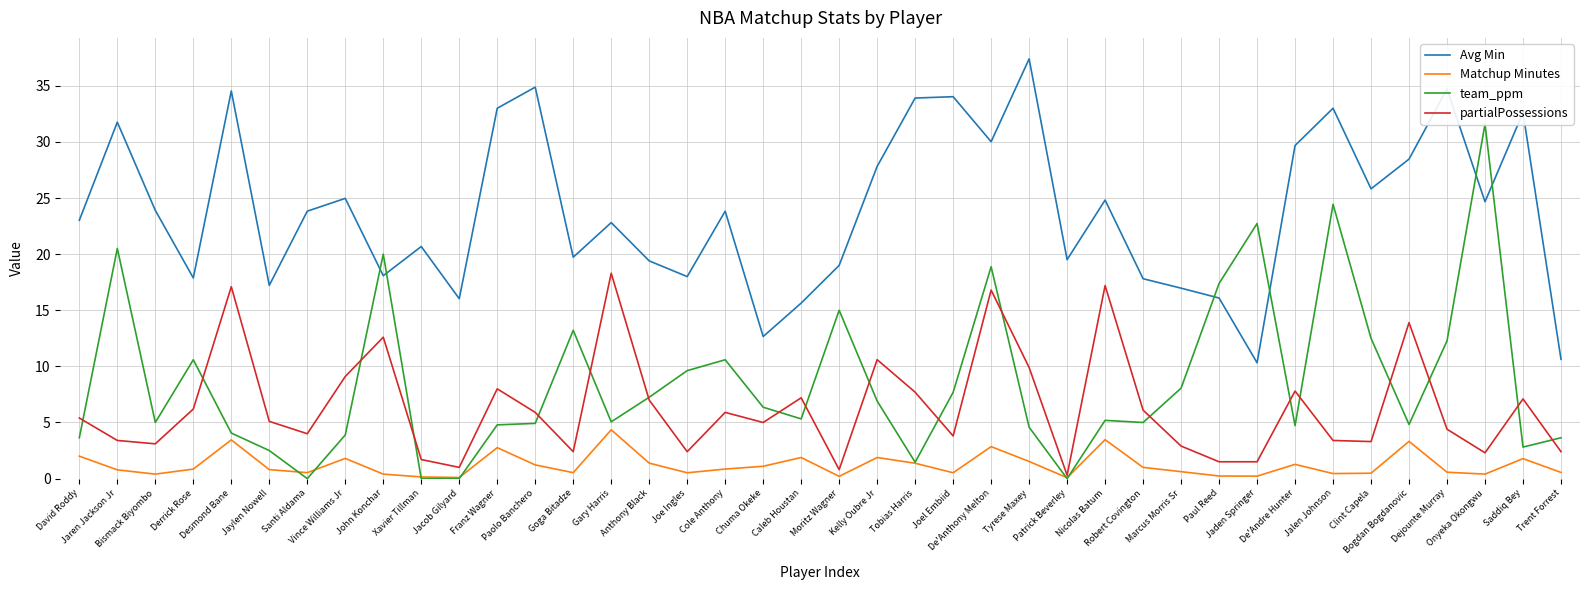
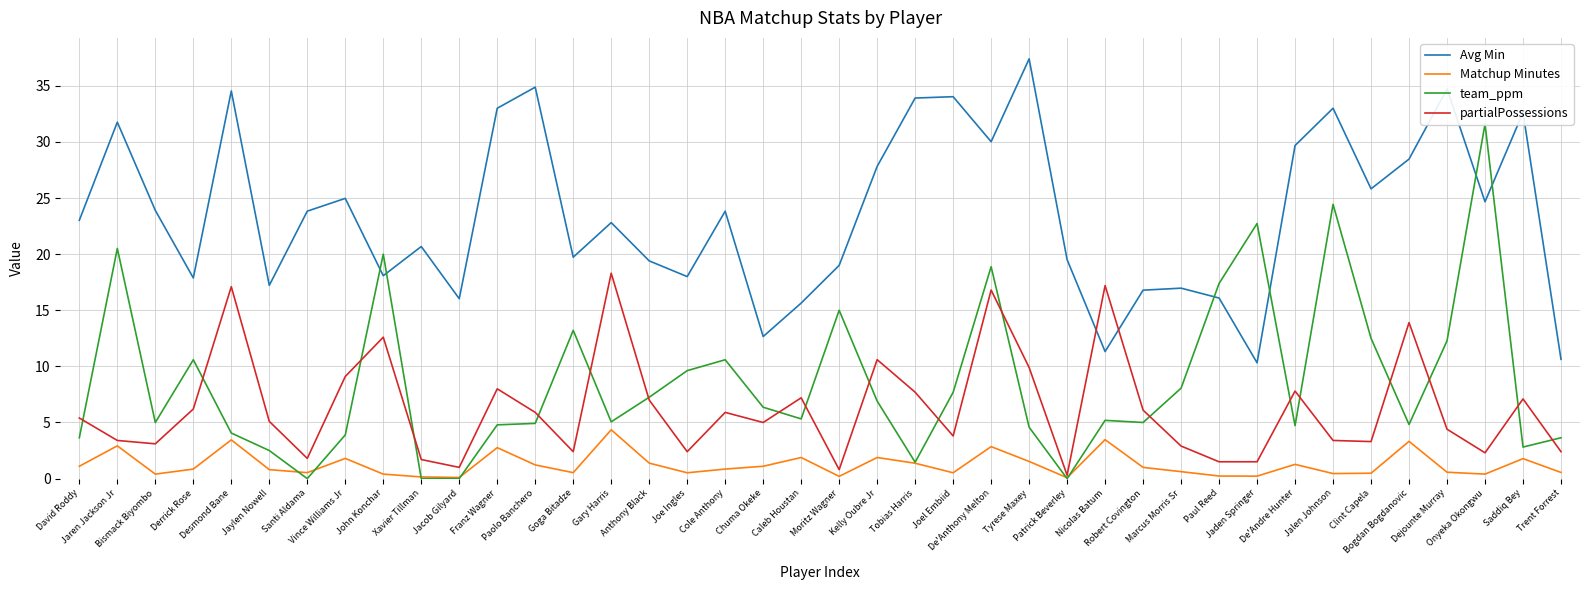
Matchup Minutes, David Roddy: 2.0 -> 1.1
Matchup Minutes, Jaren Jackson Jr: 0.8 -> 2.9
partialPossessions, Santi Aldama: 4.0 -> 1.8
Avg Min, Nicolas Batum: 24.8 -> 11.3
Avg Min, Robert Covington: 17.8 -> 16.8
